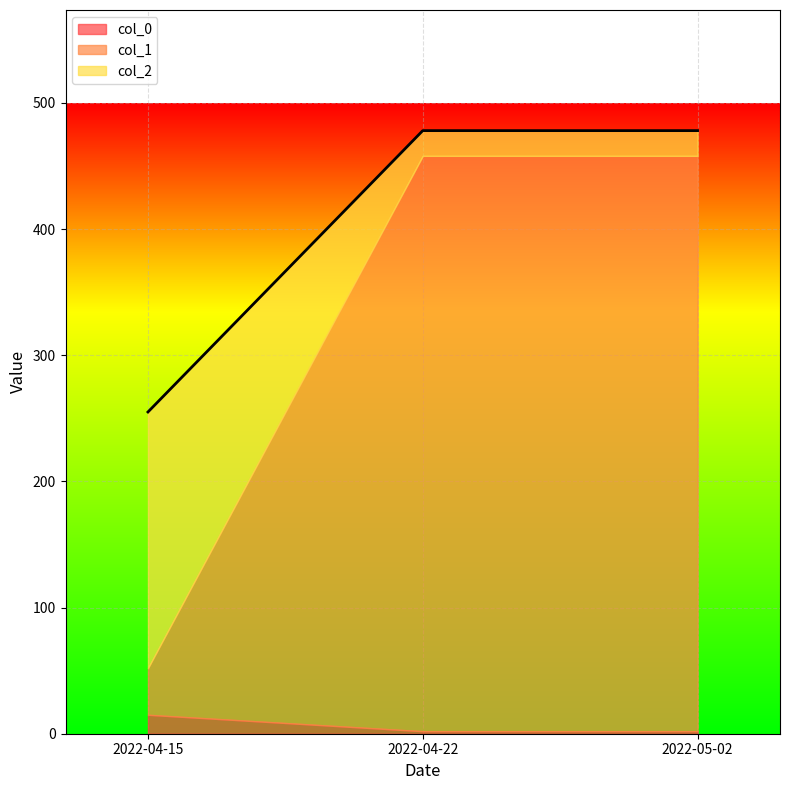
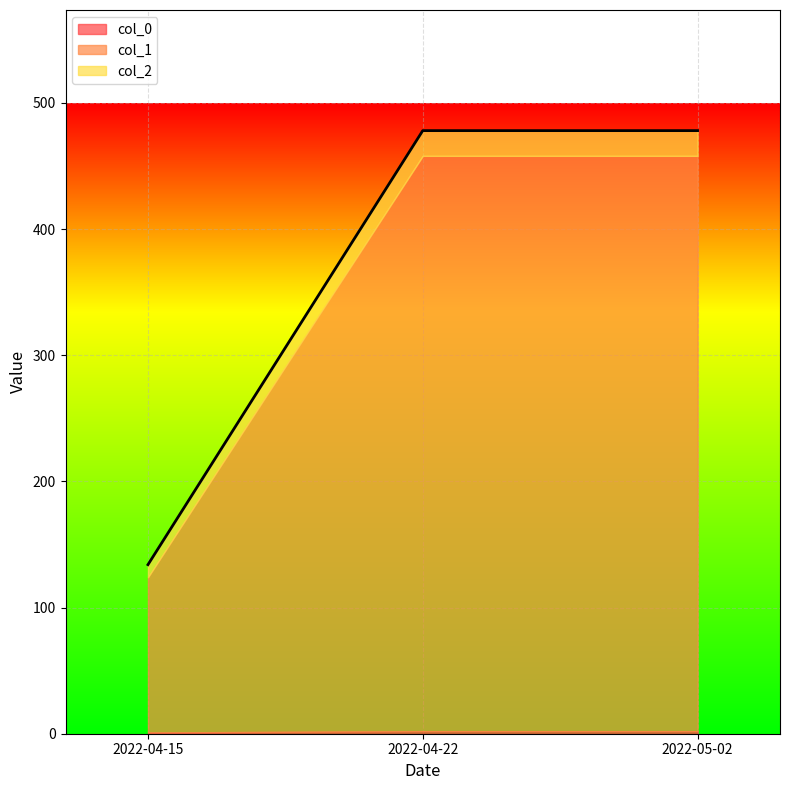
col_0, 2022-04-15: 15 -> 1
col_1, 2022-04-15: 37 -> 123
col_2, 2022-04-15: 203 -> 10
